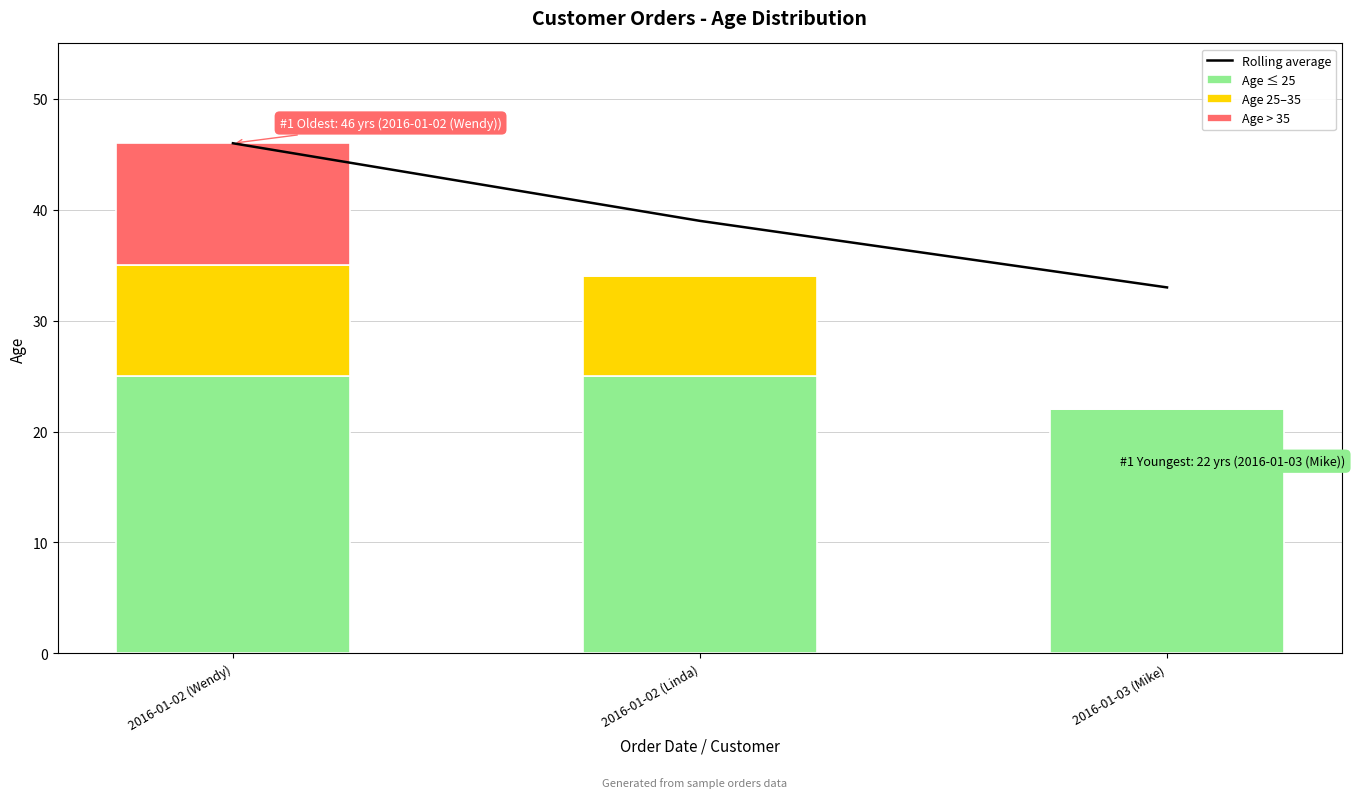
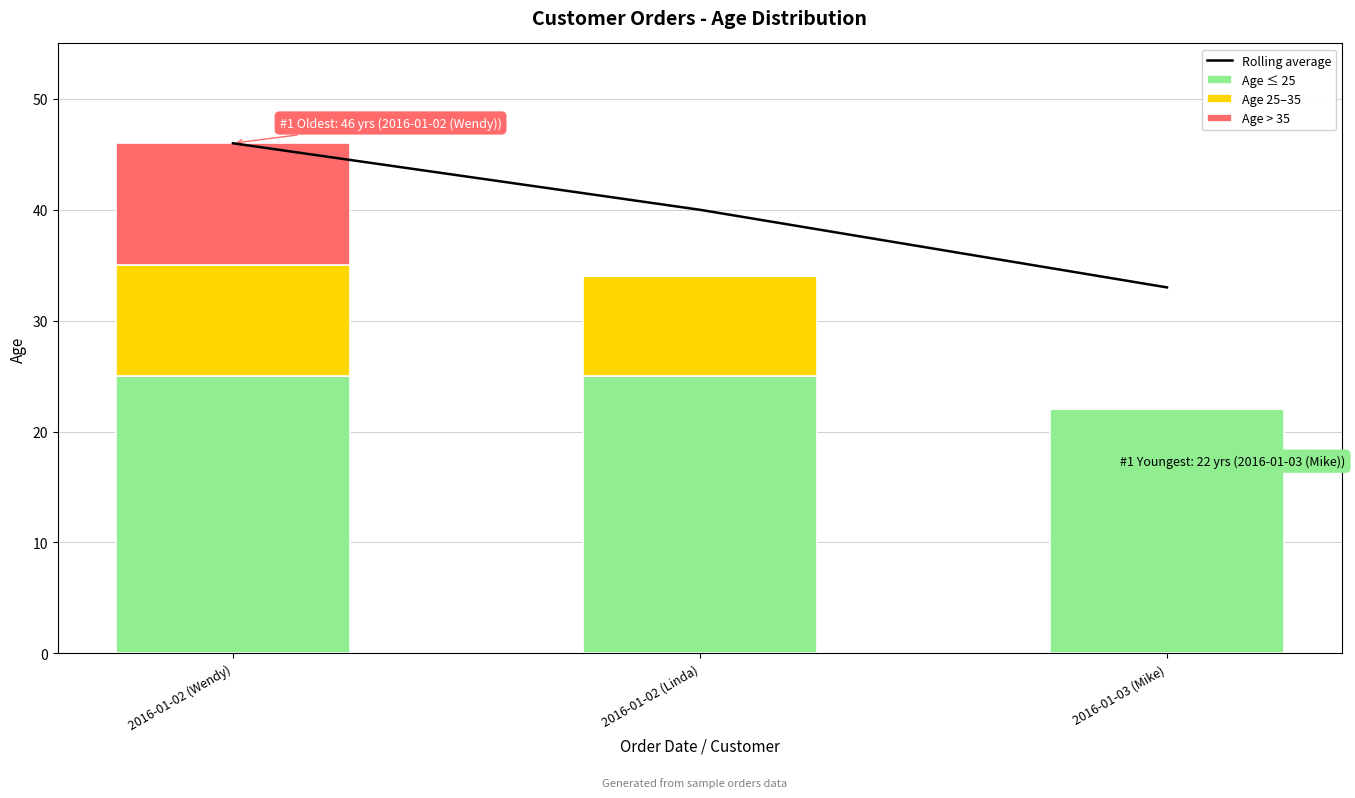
Rolling average, 2016-01-02 (Linda): 39 -> 40
